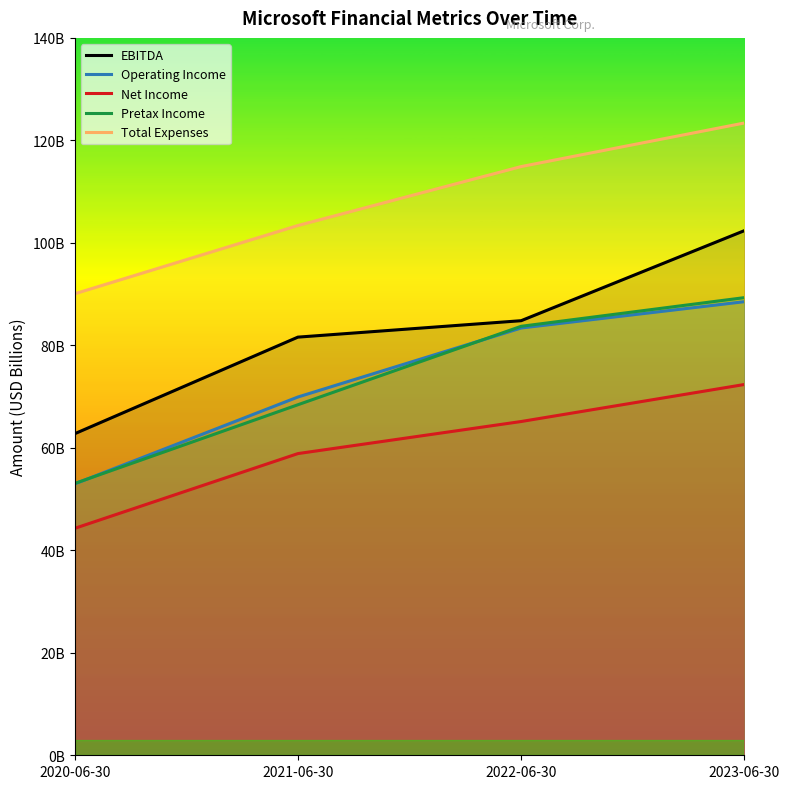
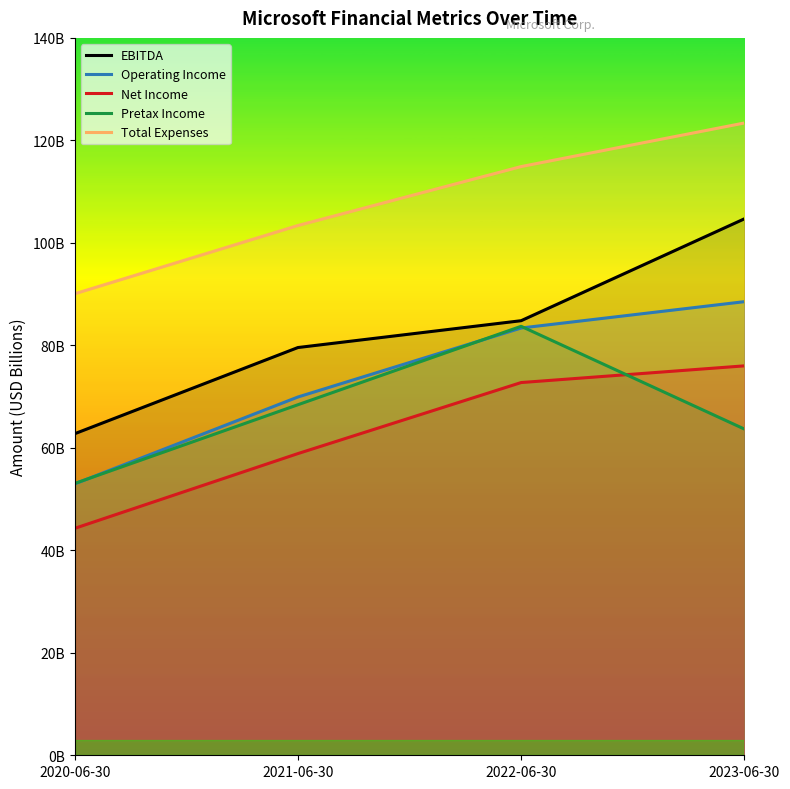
EBITDA, 2021-06-30: 82000000000 -> 80000000000
Net Income, 2022-06-30: 65000000000 -> 73000000000
EBITDA, 2023-06-30: 102000000000 -> 105000000000
Net Income, 2023-06-30: 72000000000 -> 76000000000
Pretax Income, 2023-06-30: 89000000000 -> 64000000000
